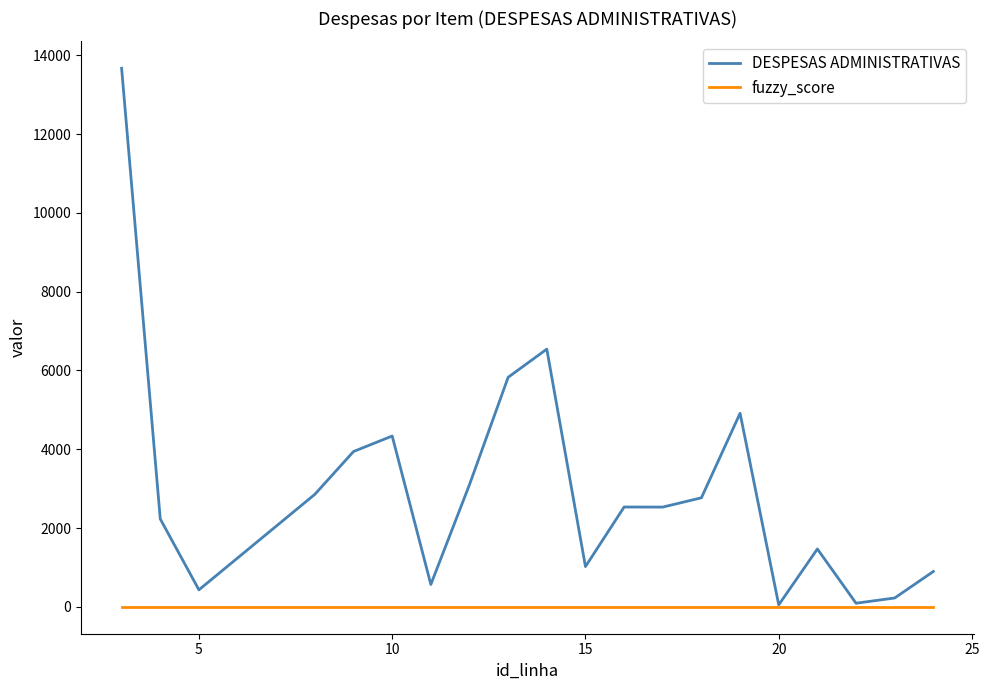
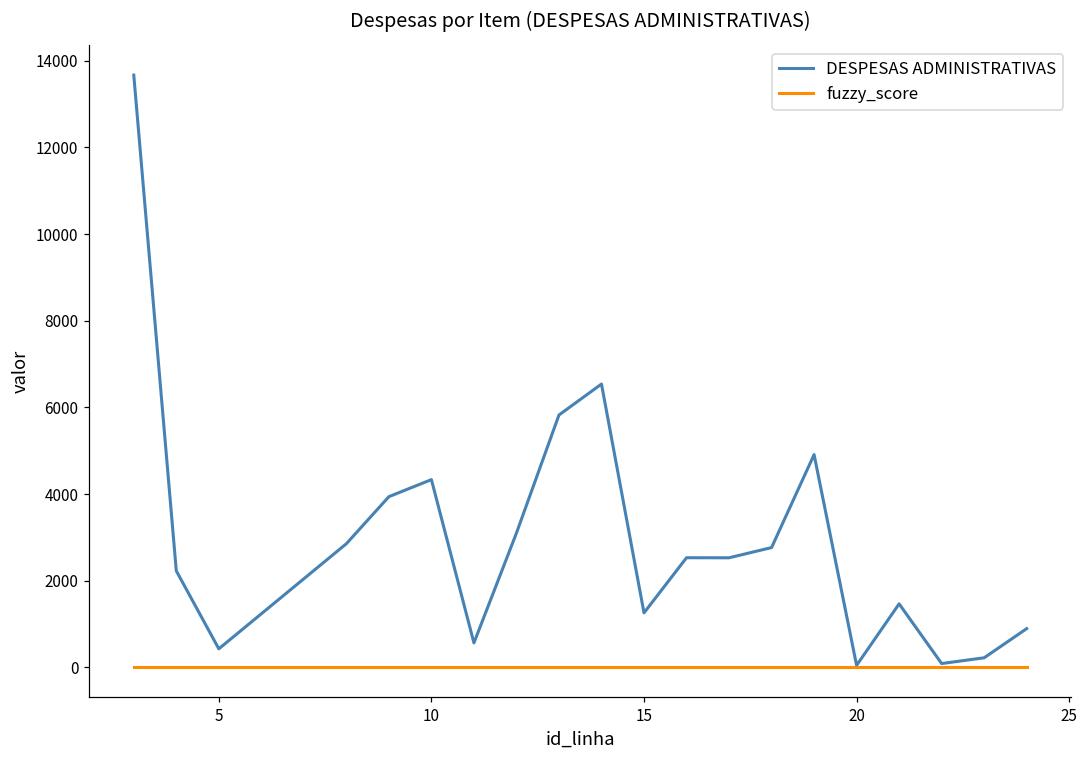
DESPESAS ADMINISTRATIVAS, 15: 1000 -> 1300
